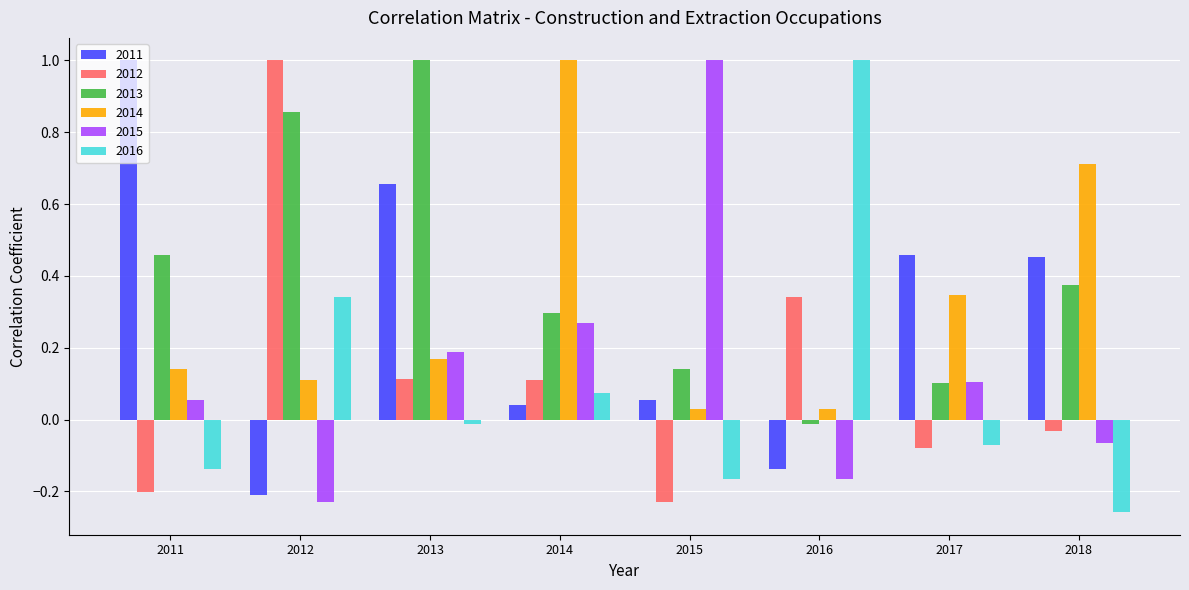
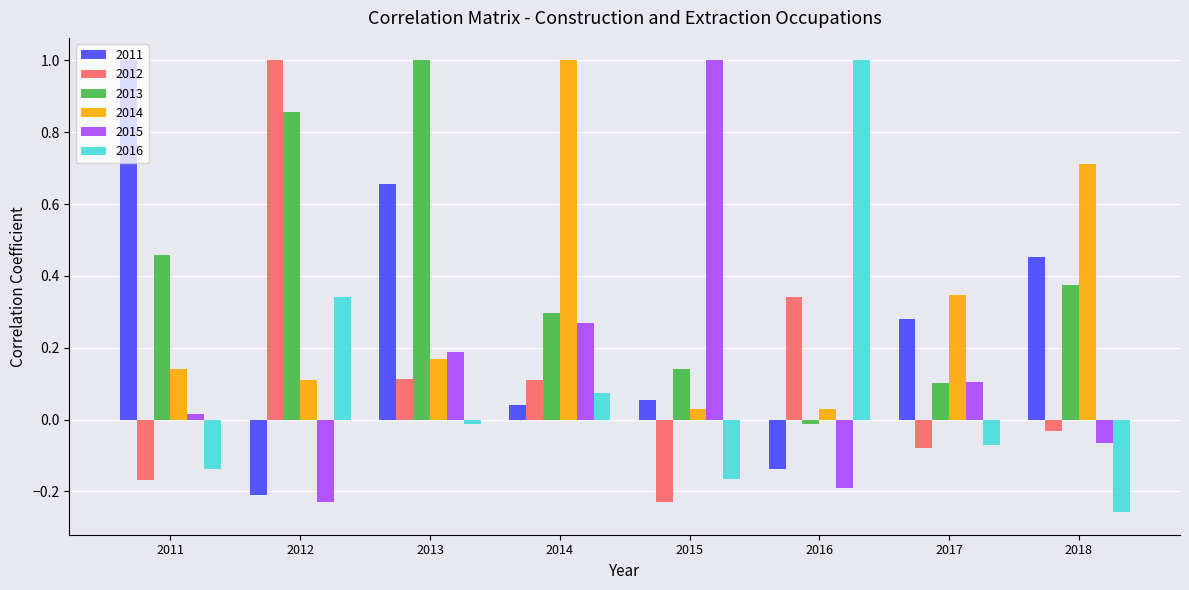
2012, 2011: -0.20 -> -0.17
2015, 2011: 0.05 -> 0.02
2015, 2016: -0.17 -> -0.19
2011, 2017: 0.46 -> 0.28
